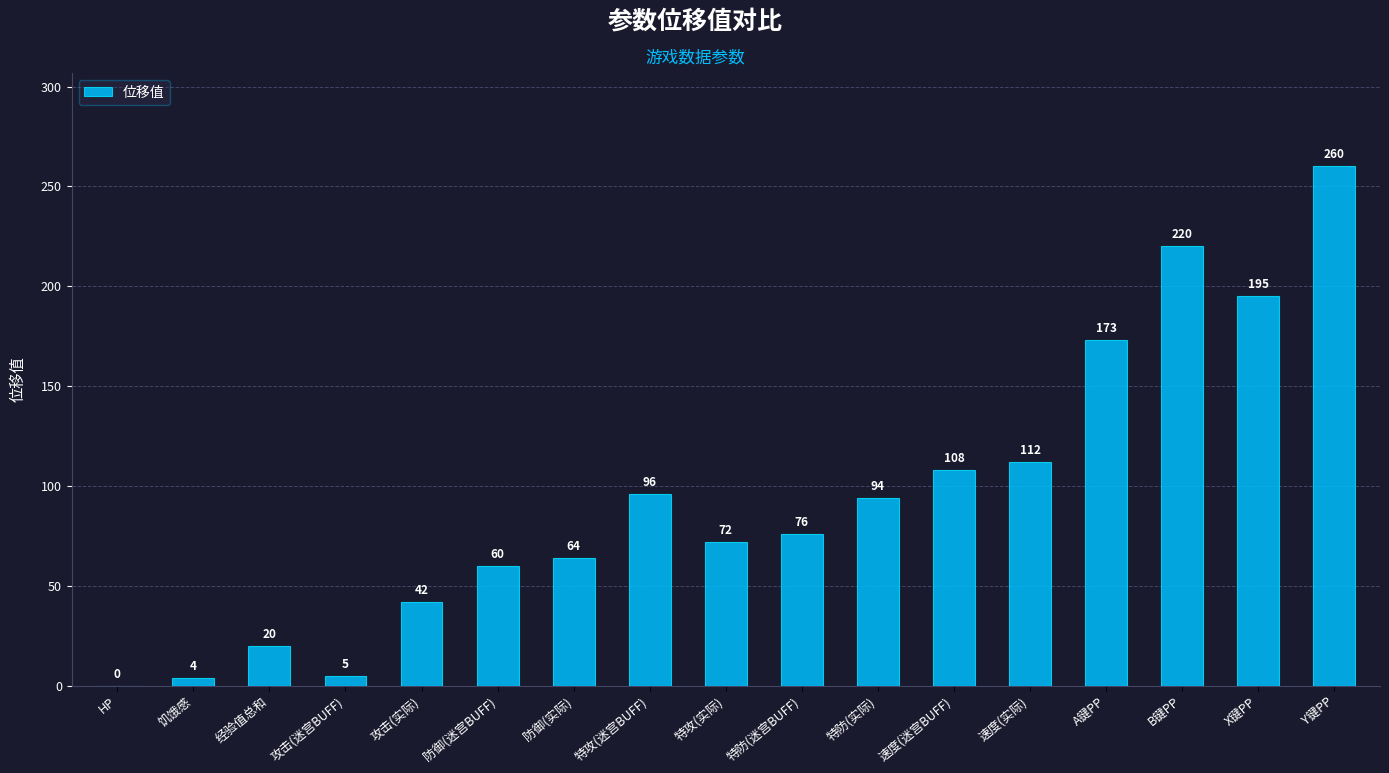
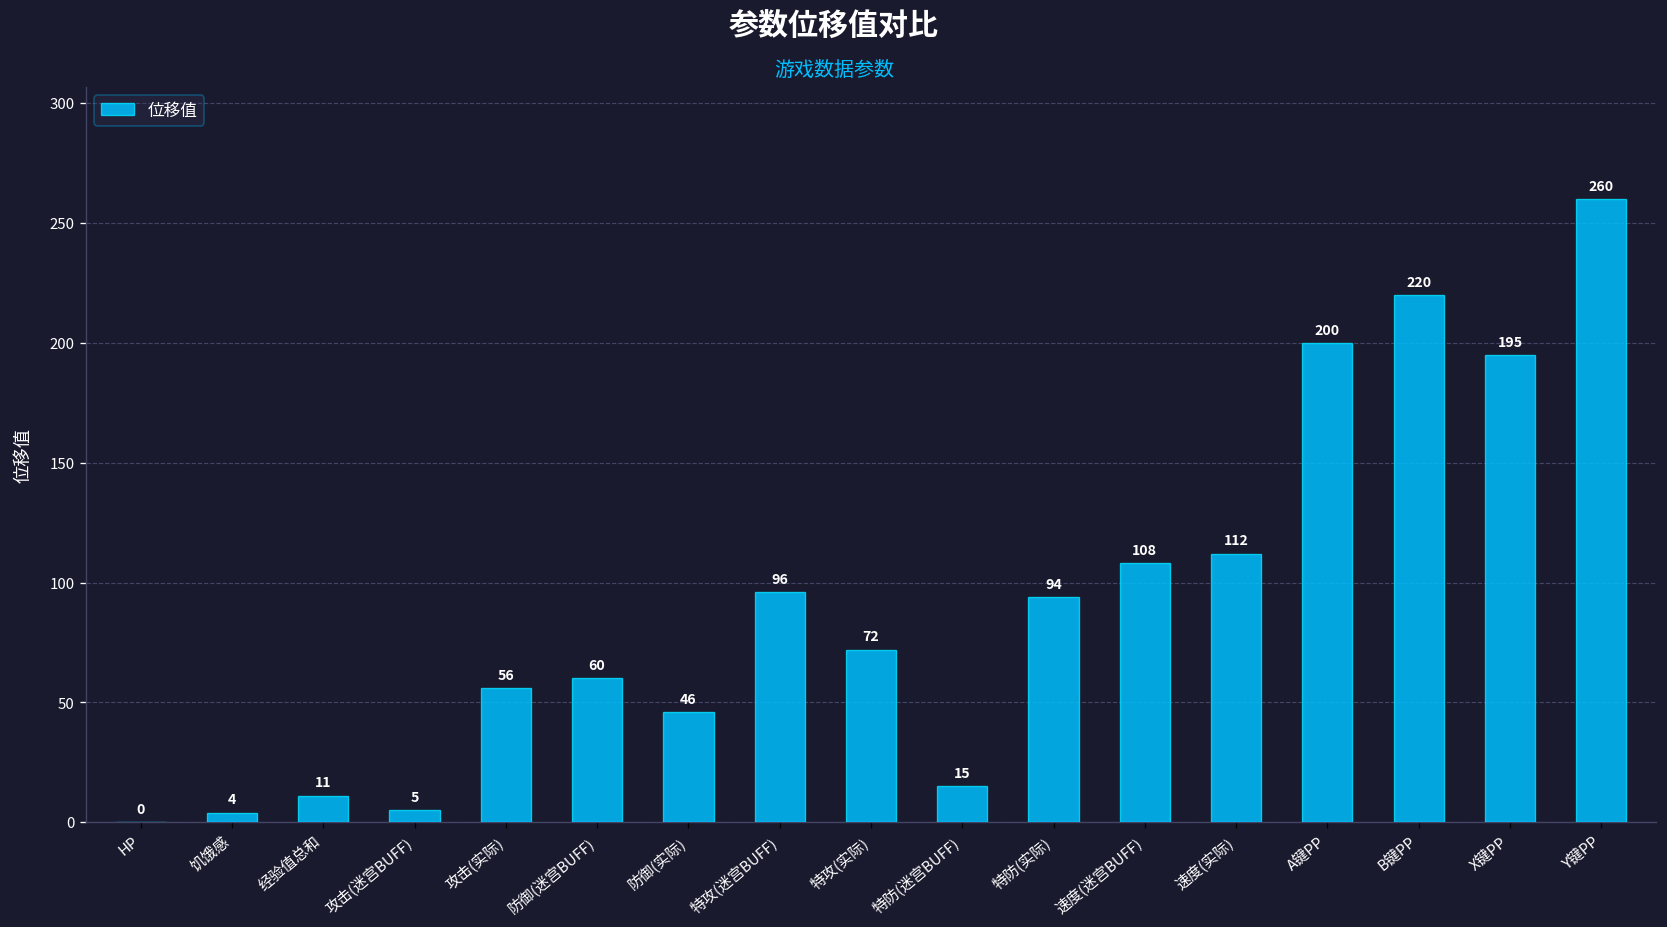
经验值总和: 20 -> 11
攻击(实际): 42 -> 56
防御(实际): 64 -> 46
特防(迷宫BUFF): 76 -> 15
A键PP: 173 -> 200
